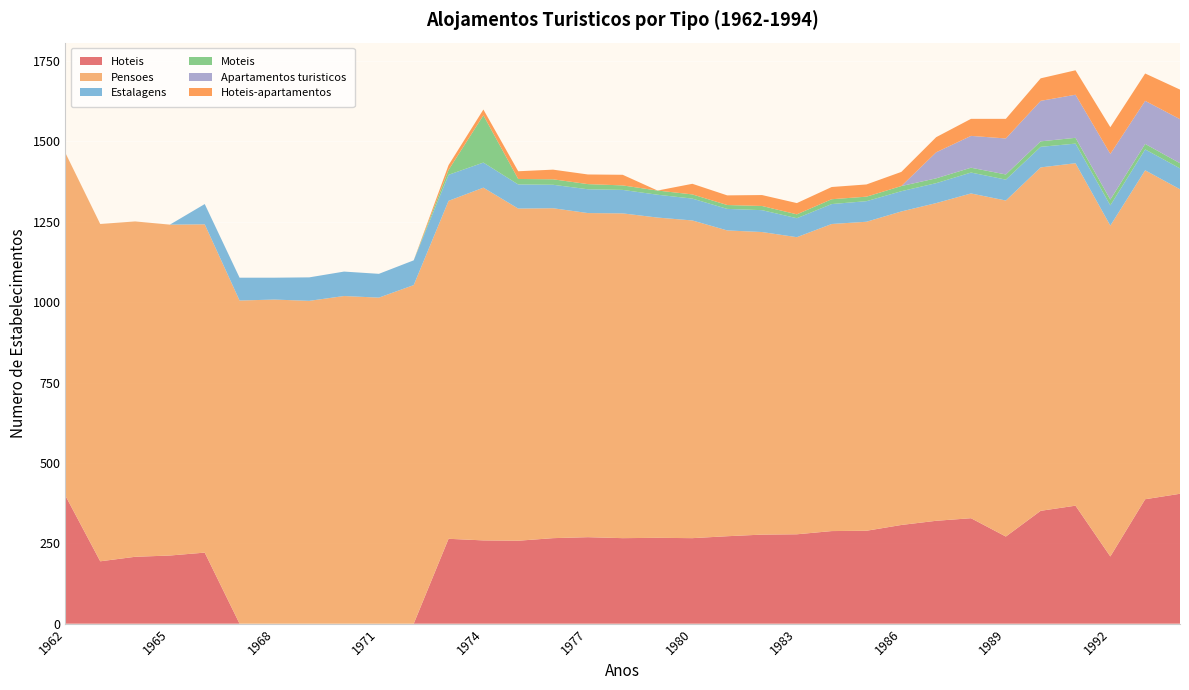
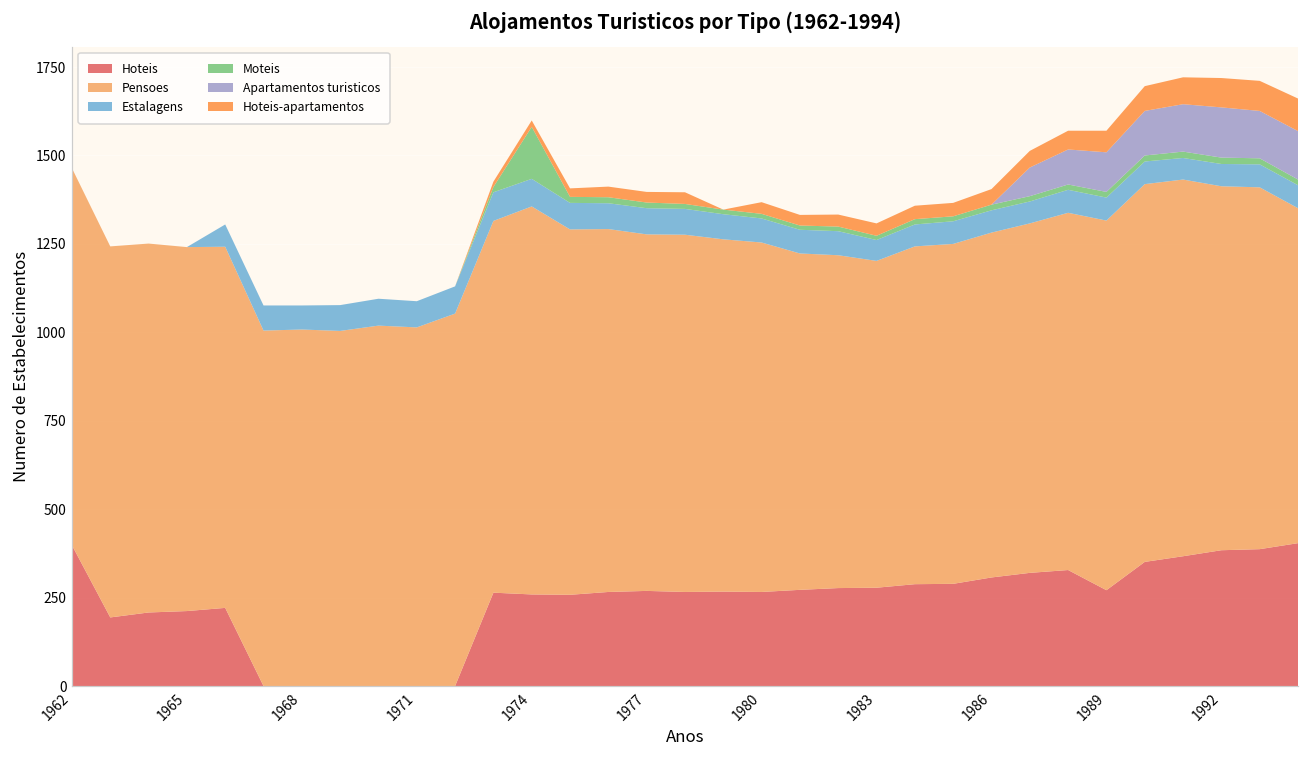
Hoteis, 1992: 210 -> 380
